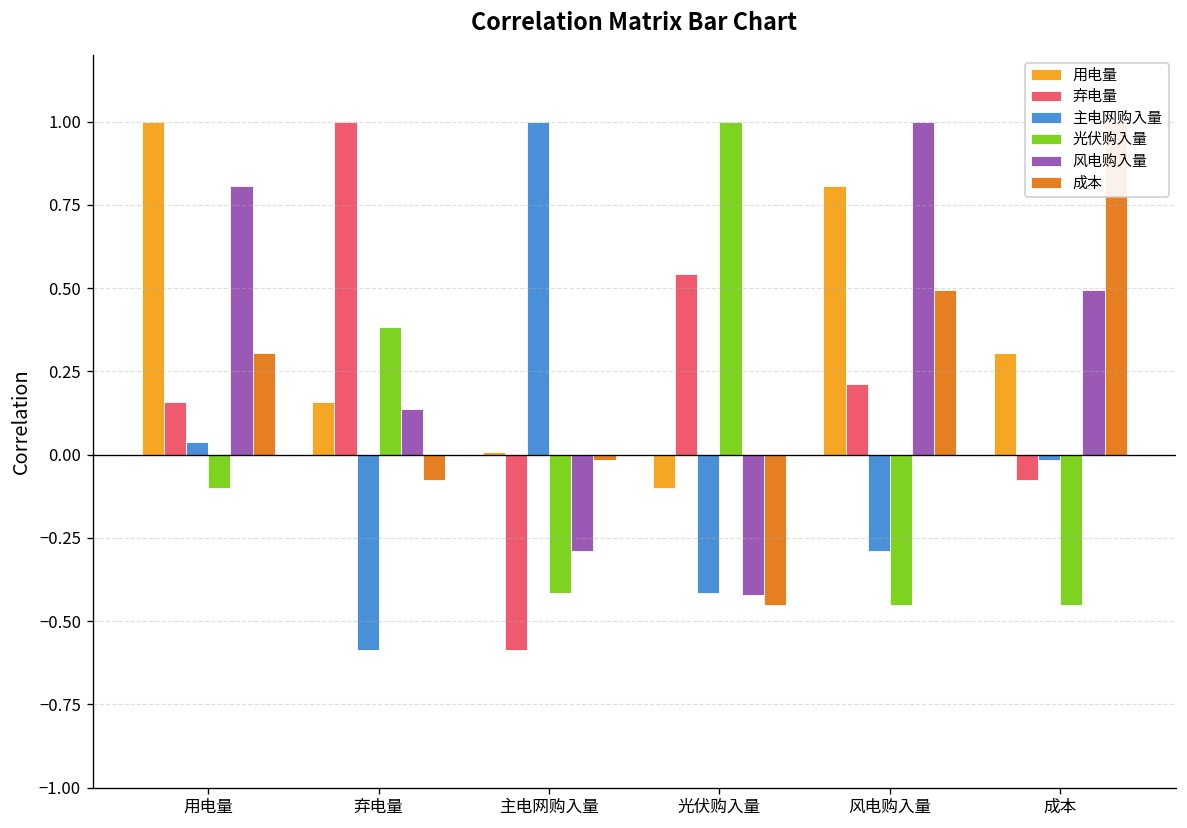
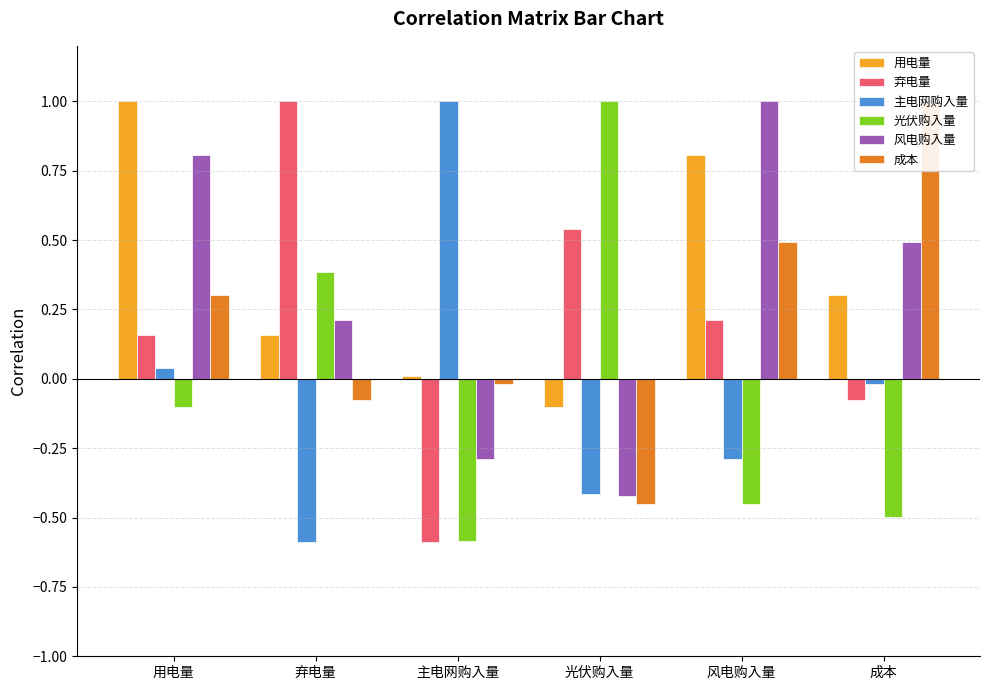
风电购入量, 弃电量: 0.14 -> 0.21
光伏购入量, 主电网购入量: -0.42 -> -0.58
光伏购入量, 成本: -0.45 -> -0.50
